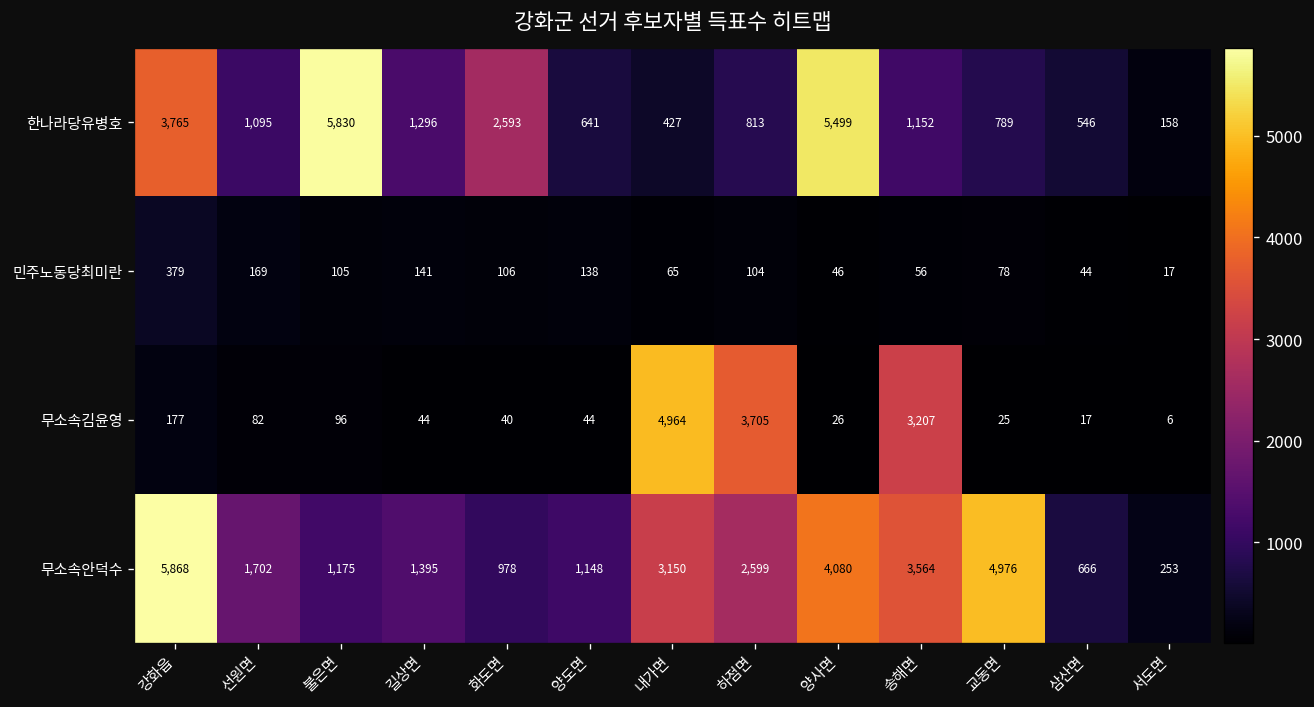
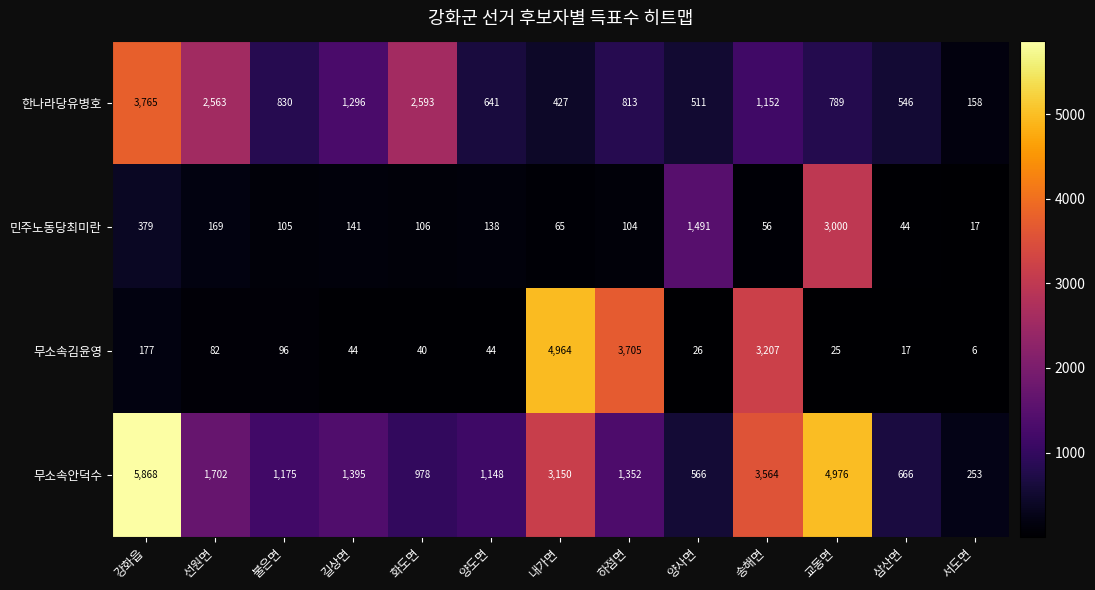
한나라당유병호, 선원면: 1,095 -> 2,563
한나라당유병호, 불은면: 5,830 -> 830
한나라당유병호, 양사면: 5,499 -> 511
민주노동당최미란, 양사면: 46 -> 1,491
민주노동당최미란, 교동면: 78 -> 3,000
무소속안덕수, 하점면: 2,599 -> 1,352
무소속안덕수, 양사면: 4,080 -> 566
